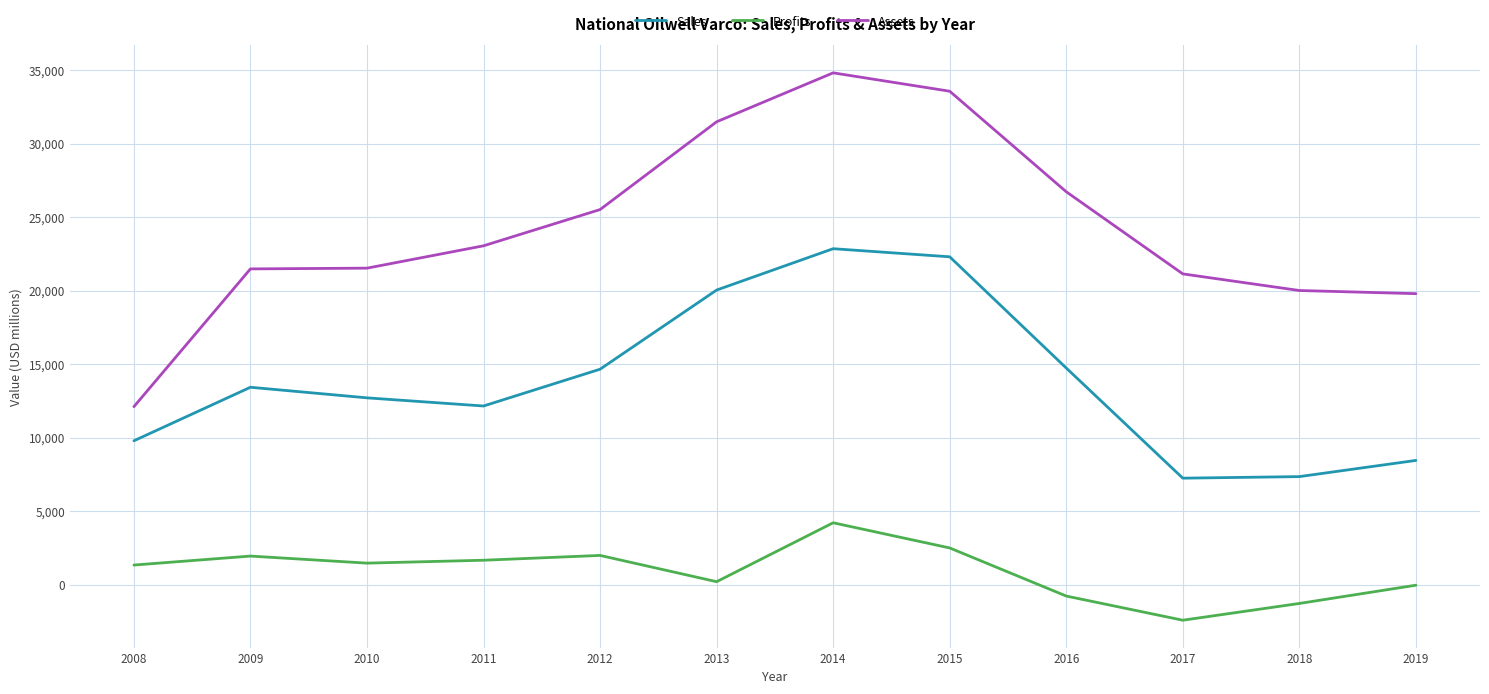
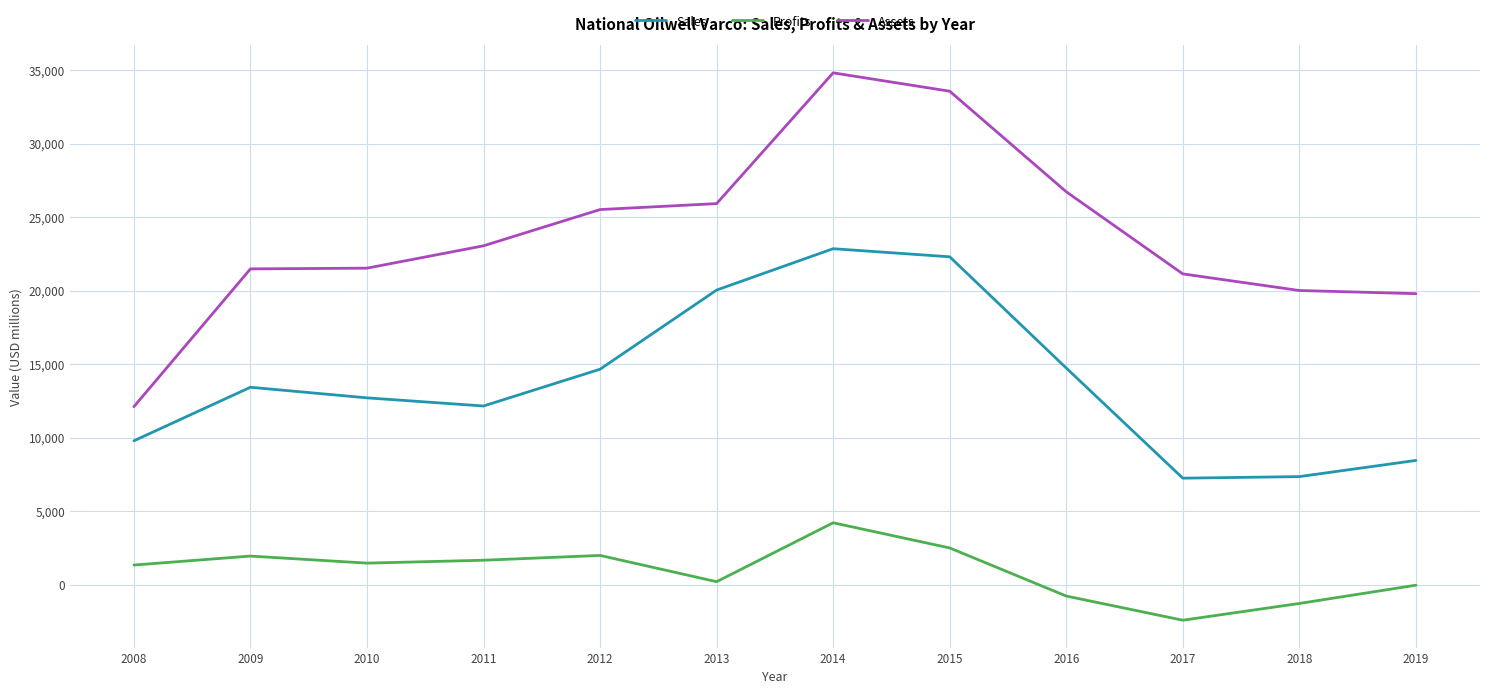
Assets, 2013: 31,500 -> 25,900
